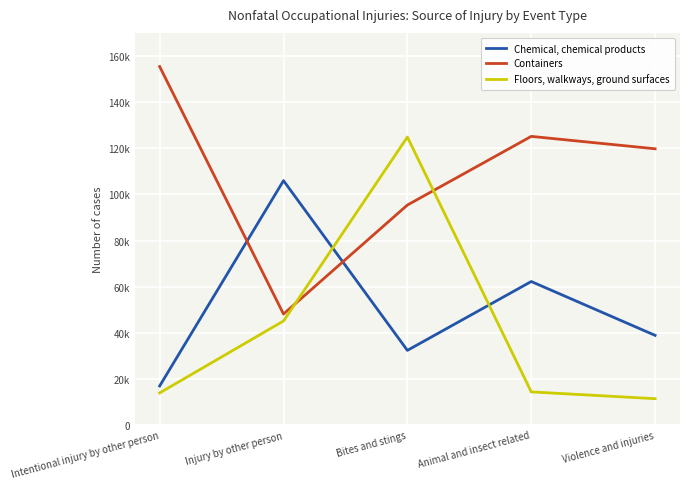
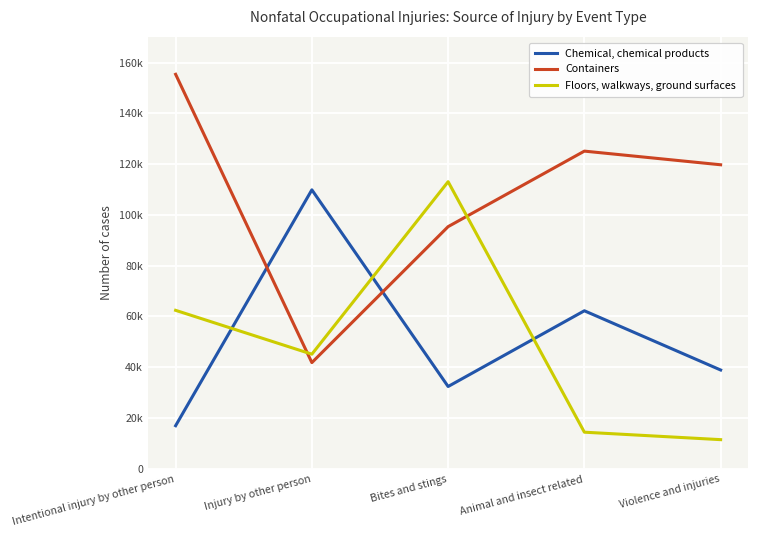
Floors, walkways, ground surfaces, Intentional injury by other person: 14000 -> 62000
Chemical, chemical products, Injury by other person: 106000 -> 110000
Containers, Injury by other person: 48000 -> 42000
Floors, walkways, ground surfaces, Bites and stings: 125000 -> 113000
